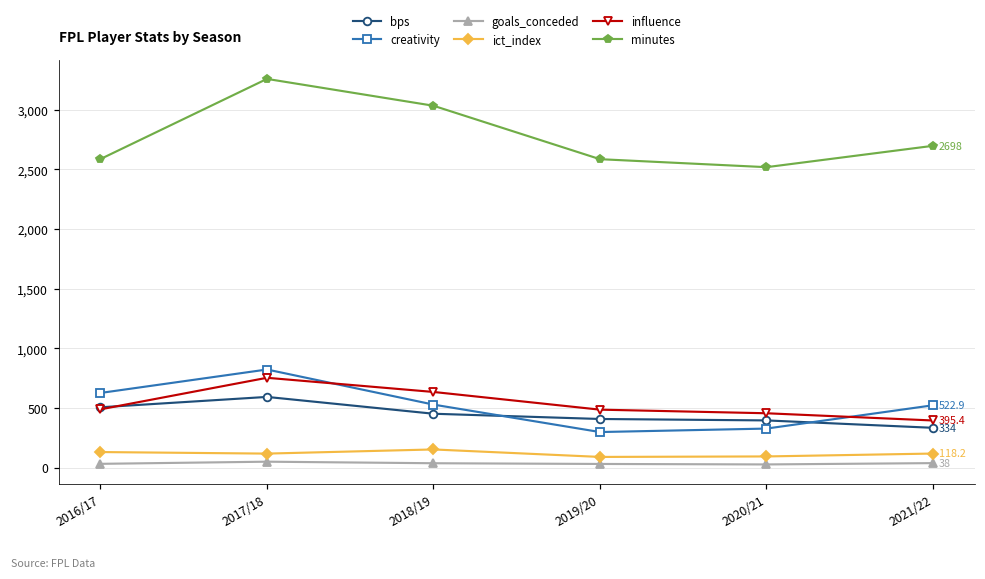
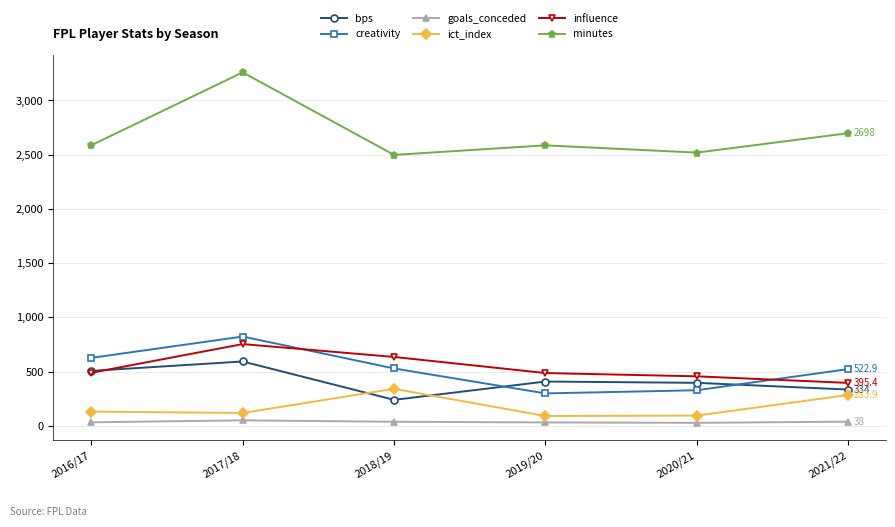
bps, 2018/19: 450 -> 240
ict_index, 2018/19: 150 -> 340
minutes, 2018/19: 3,030 -> 2,500
ict_index, 2021/22: 118.2 -> 283.9
